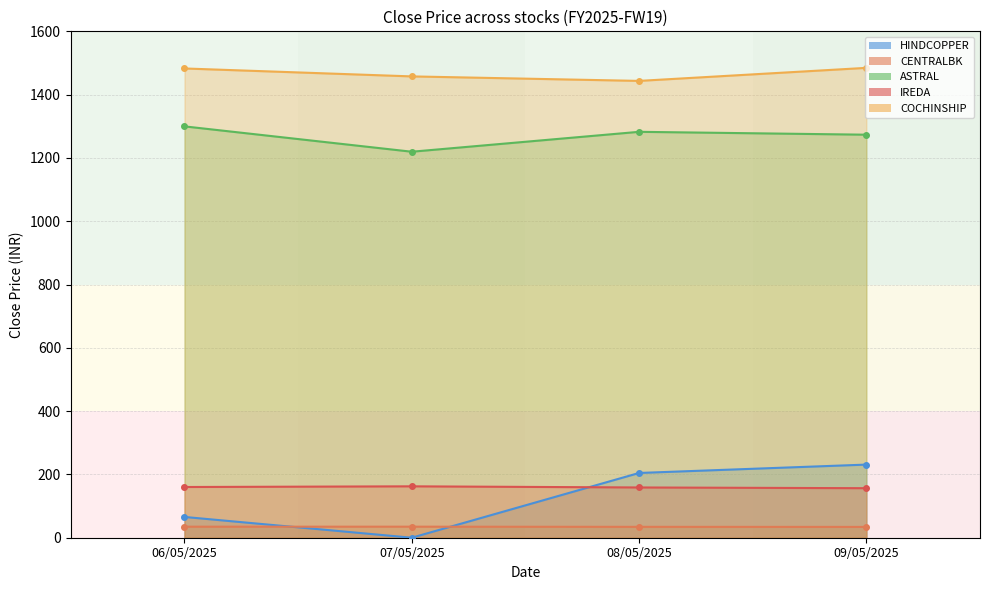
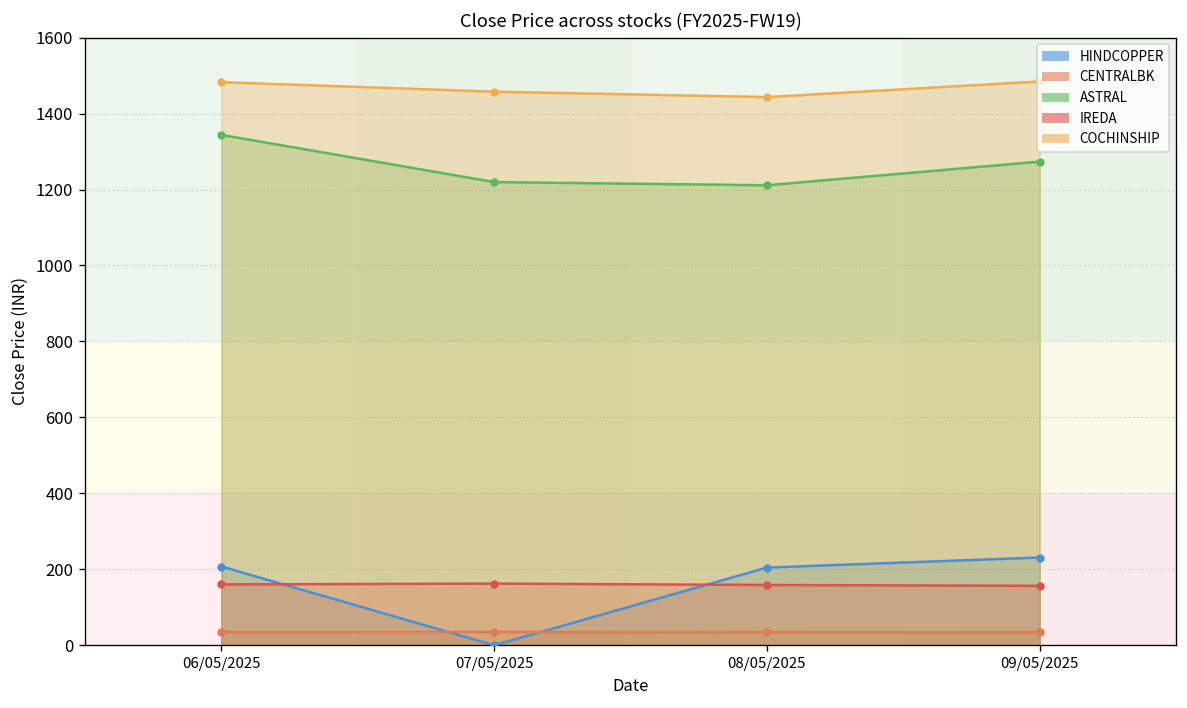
HINDCOPPER, 06/05/2025: 70 -> 210
ASTRAL, 06/05/2025: 1300 -> 1340
ASTRAL, 08/05/2025: 1280 -> 1210
